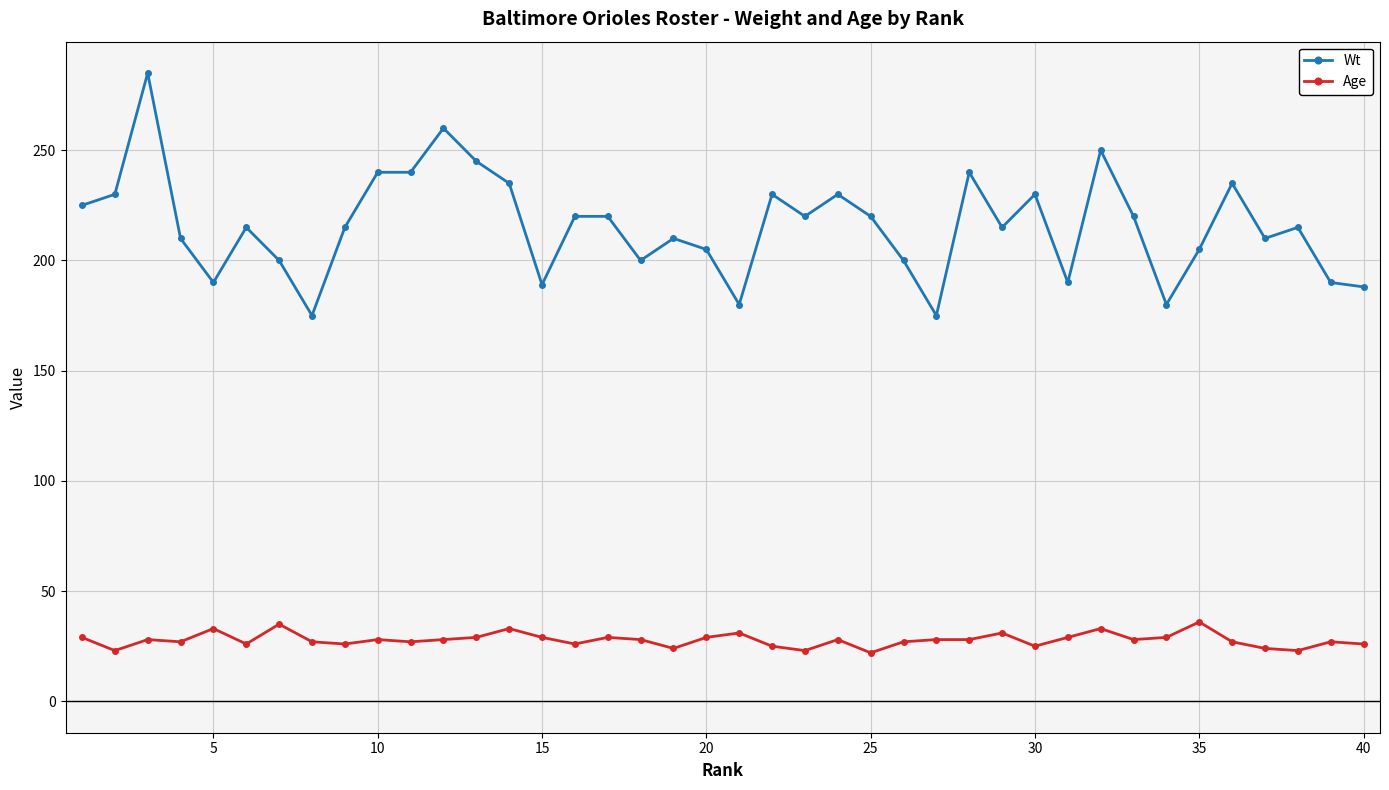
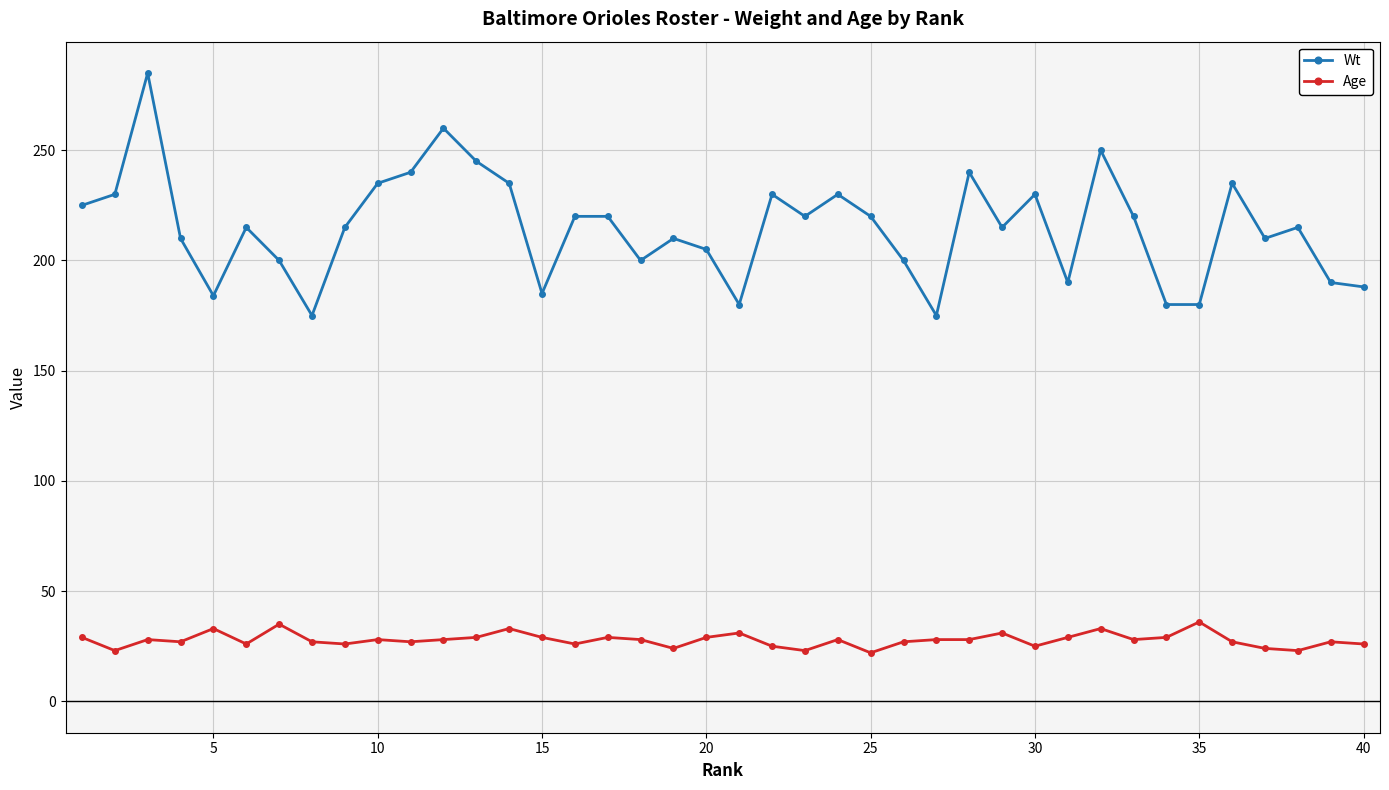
Wt, 5: 190 -> 184
Wt, 10: 240 -> 235
Wt, 15: 189 -> 185
Wt, 35: 205 -> 180
